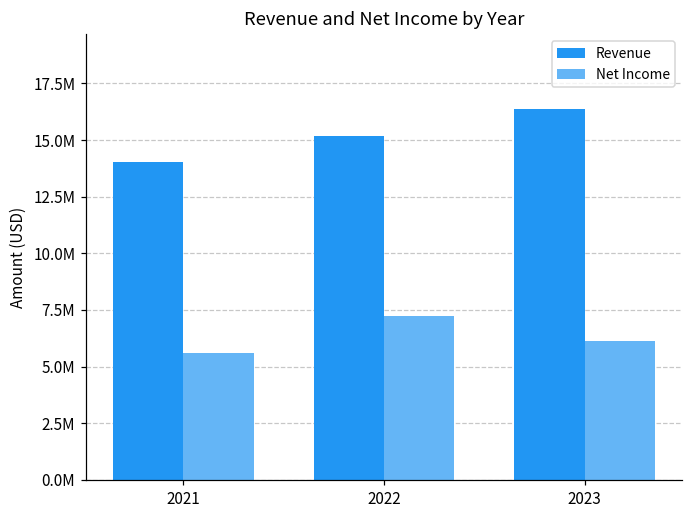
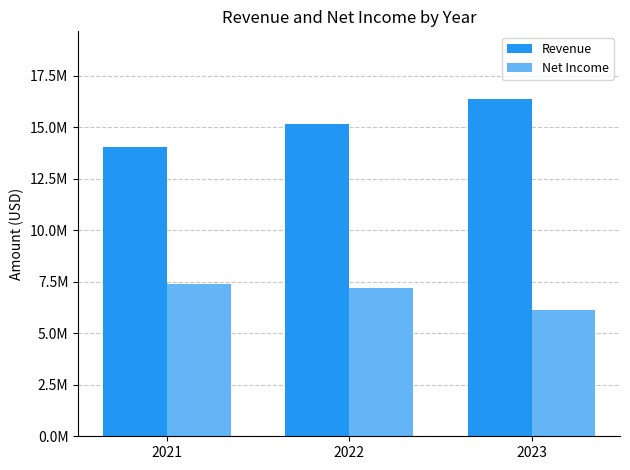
Net Income, 2021: 5600000 -> 7400000
